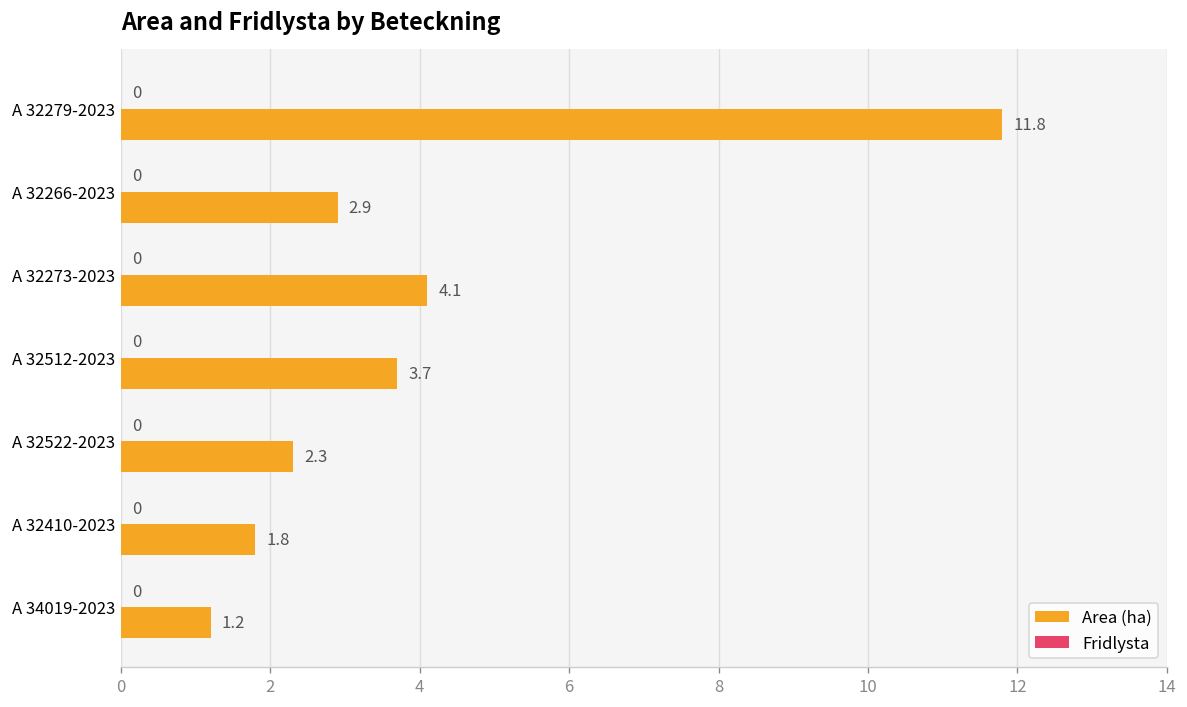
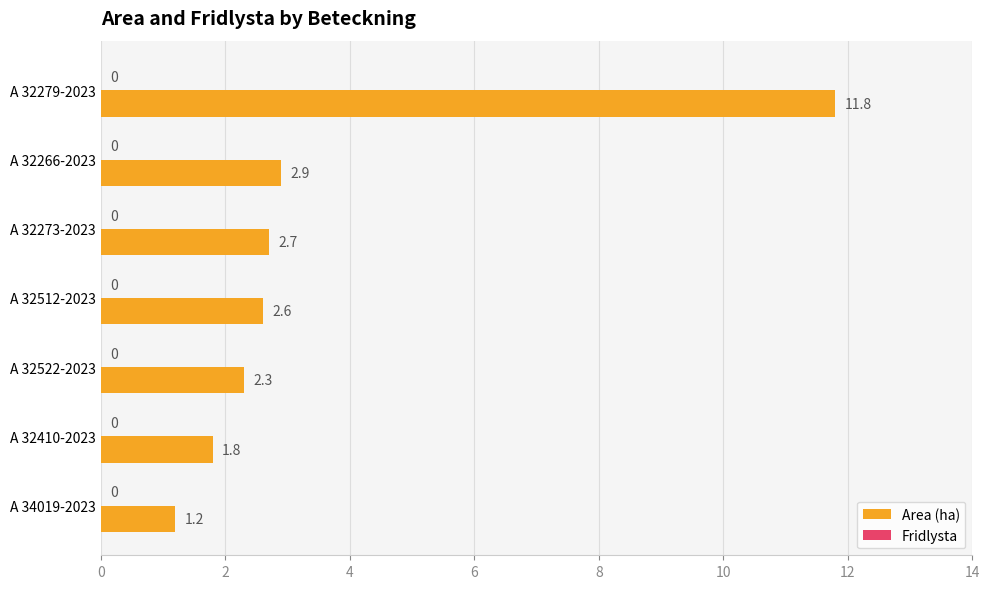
Area (ha), A 32273-2023: 4.1 -> 2.7
Area (ha), A 32512-2023: 3.7 -> 2.6
